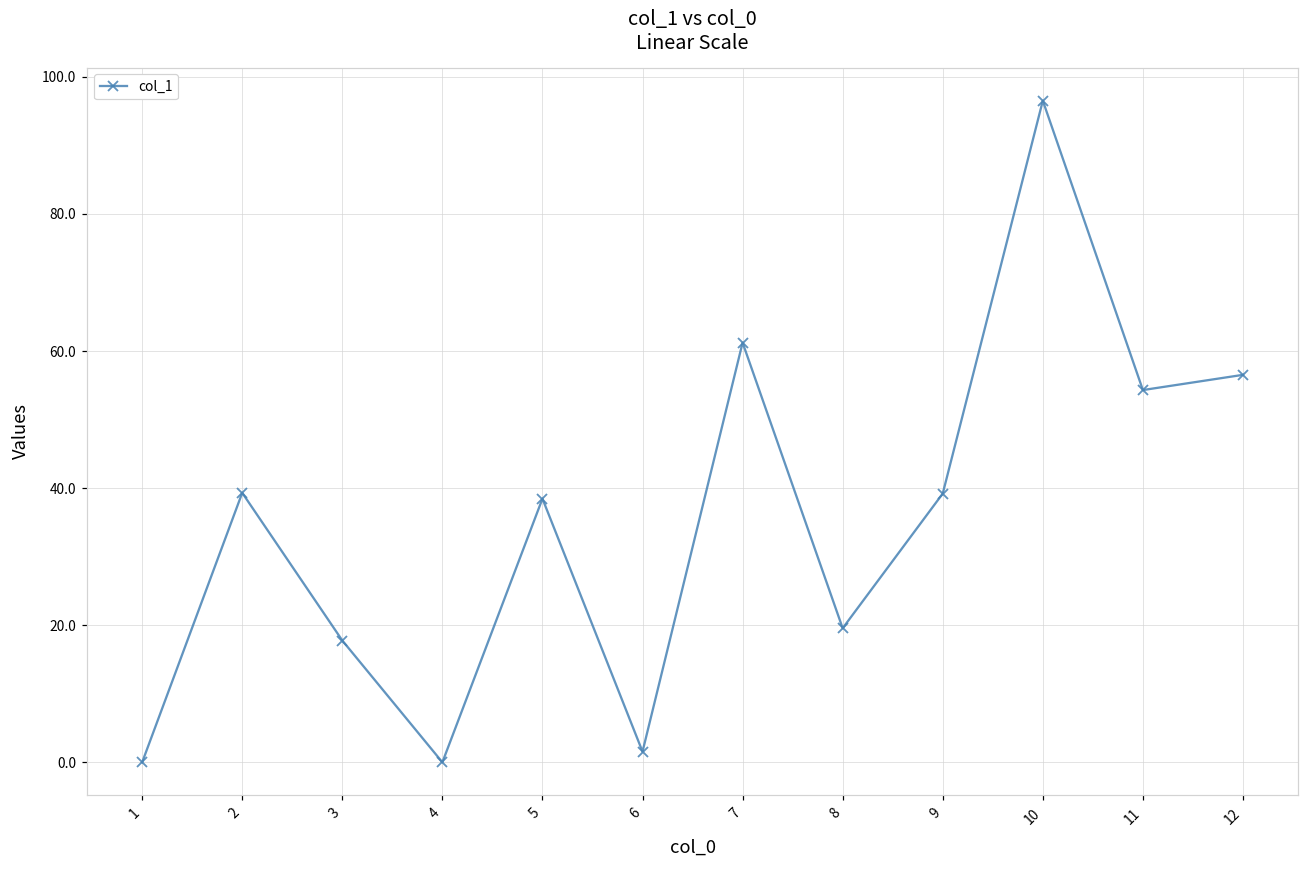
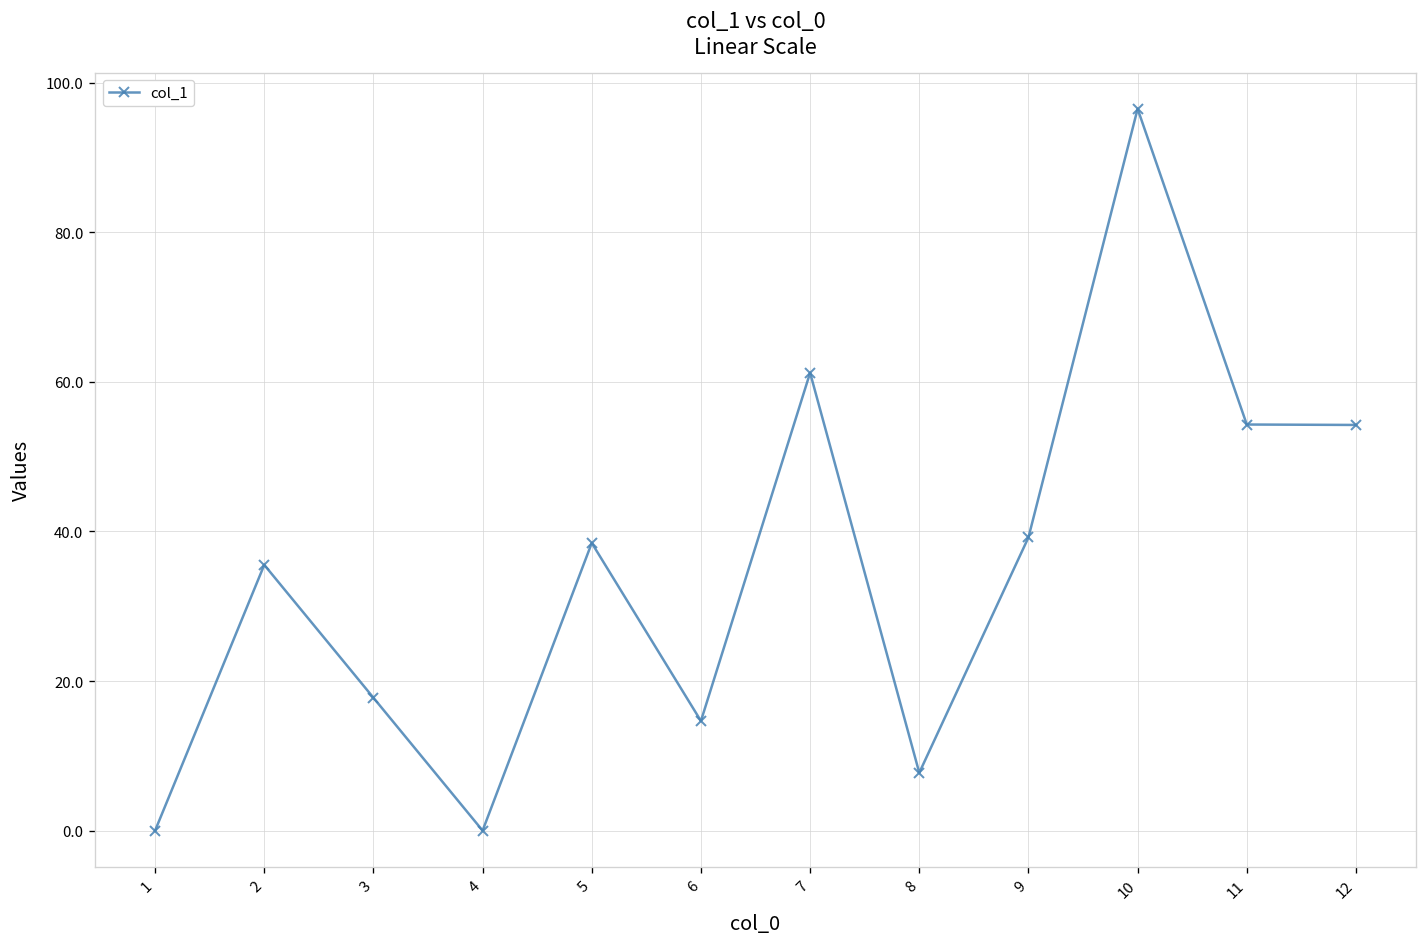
2: 39 -> 36
6: 2 -> 15
8: 20 -> 8
12: 57 -> 54
